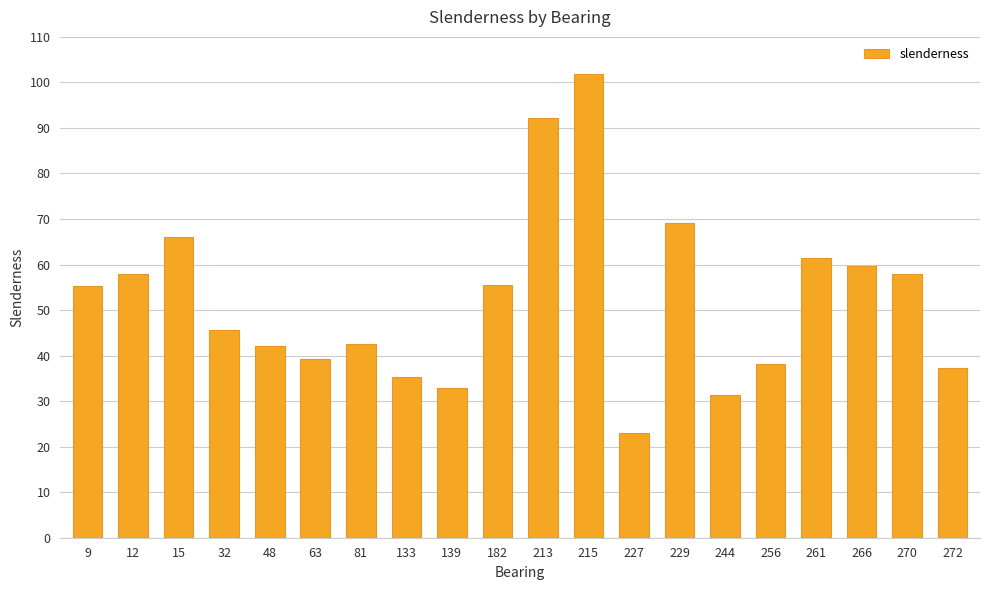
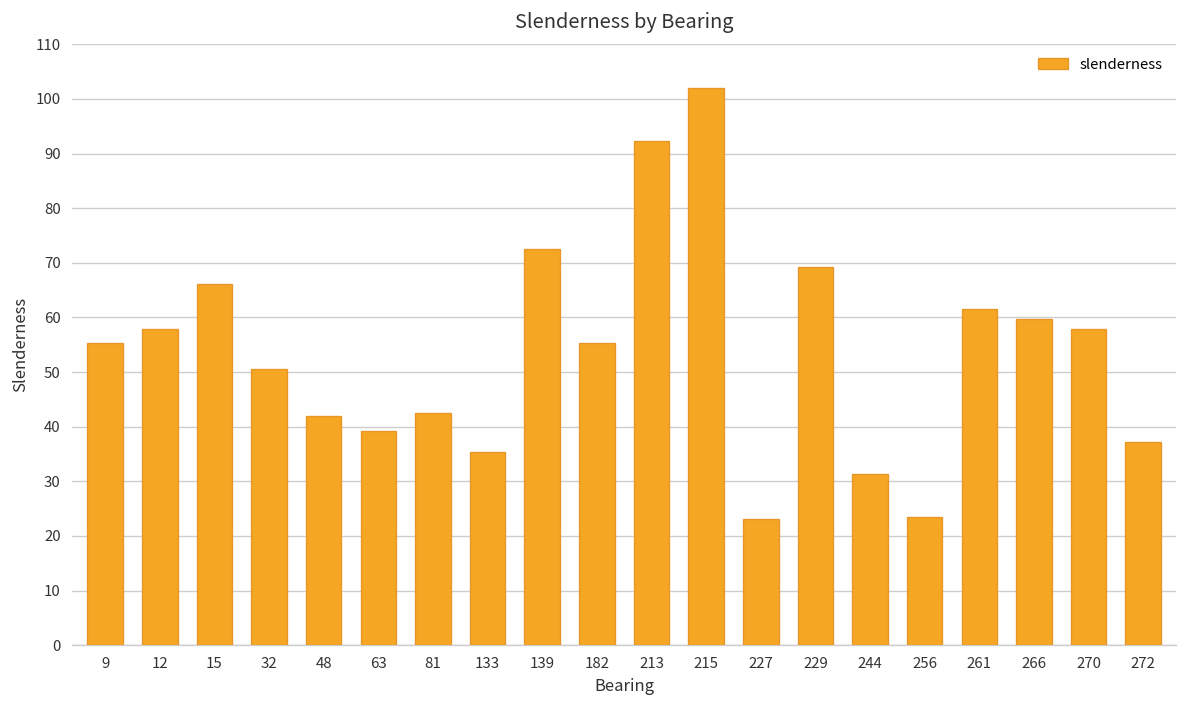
32: 46 -> 51
139: 33 -> 73
256: 38 -> 23
